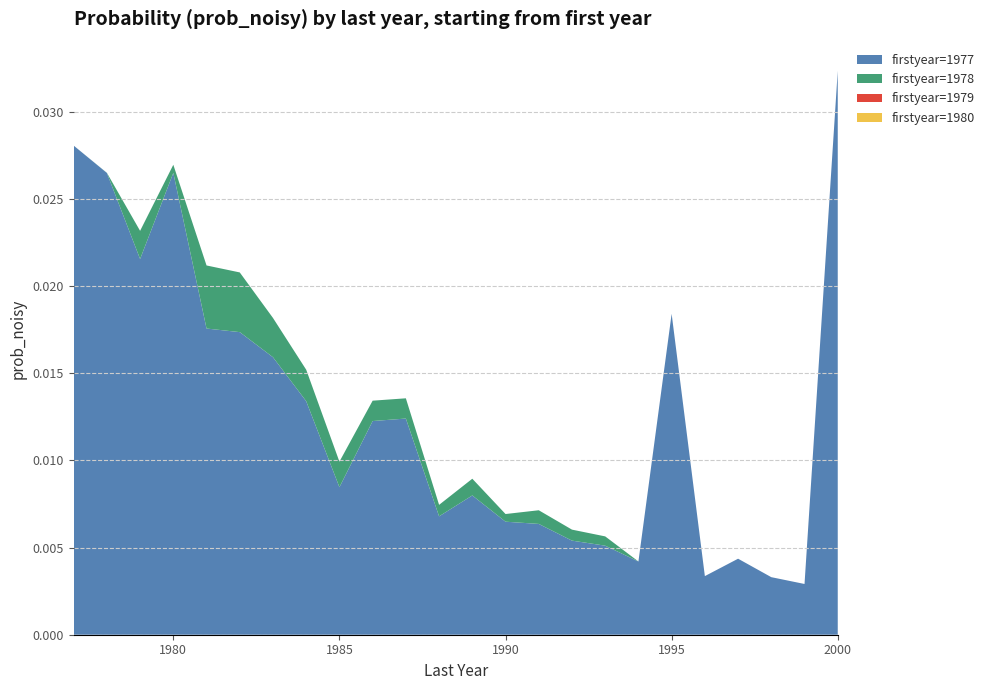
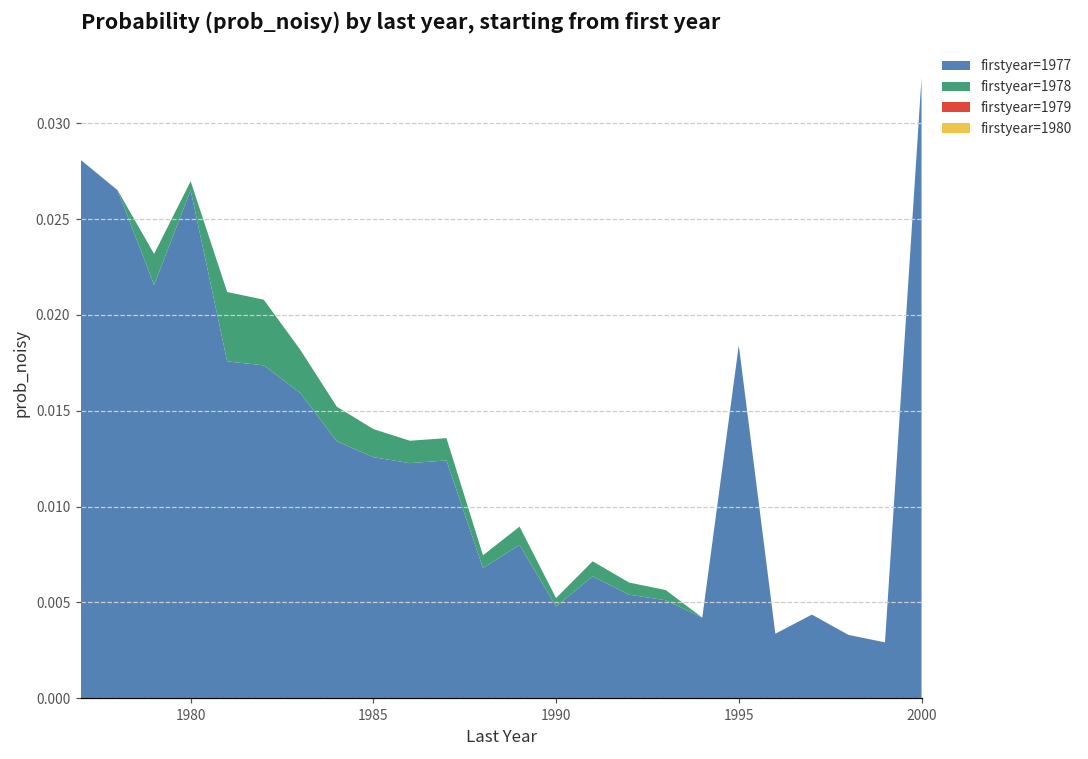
firstyear=1977, 1985: 0.0085 -> 0.0126
firstyear=1977, 1990: 0.0065 -> 0.0048
